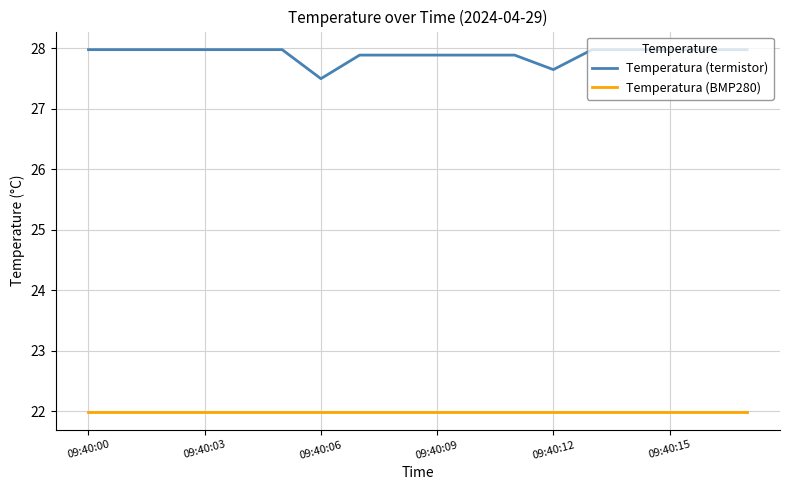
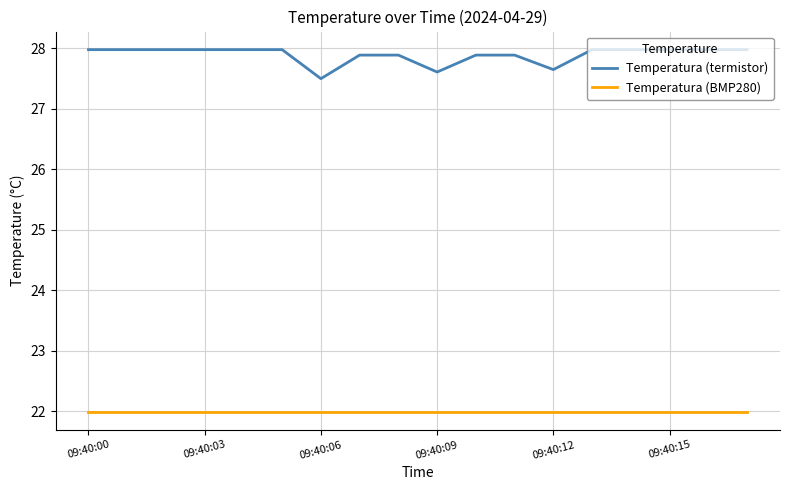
Temperatura (termistor), 09:40:09: 27.9 -> 27.6
